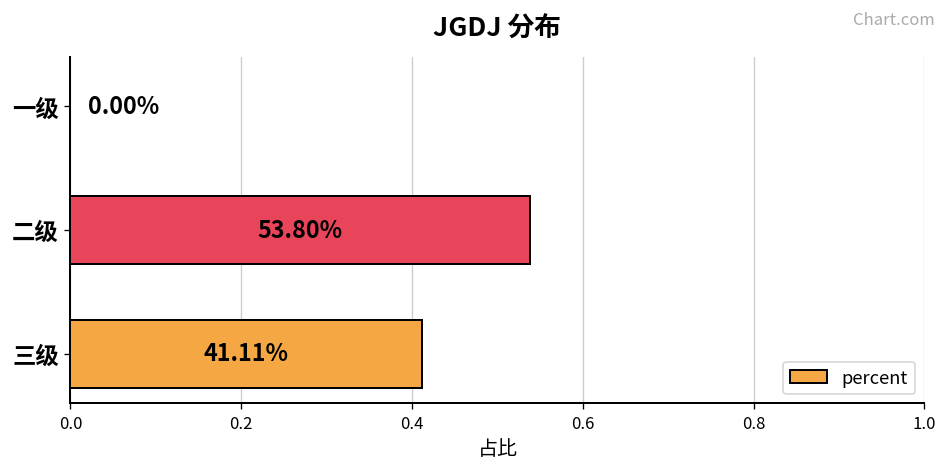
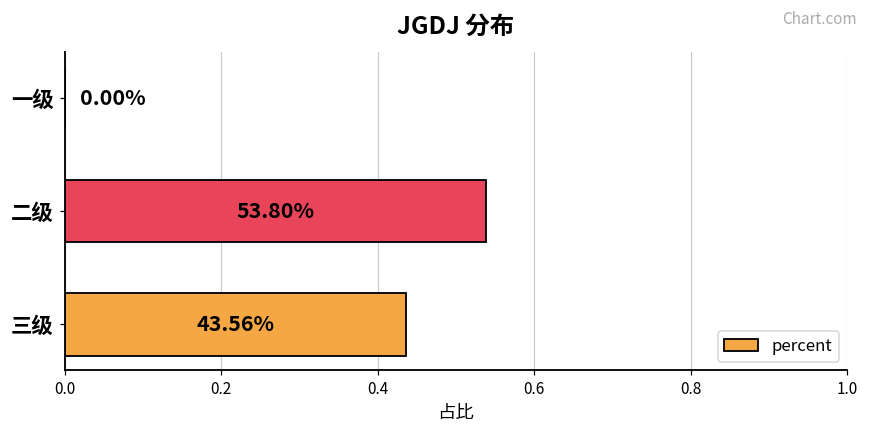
三级: 41.11% -> 43.56%
